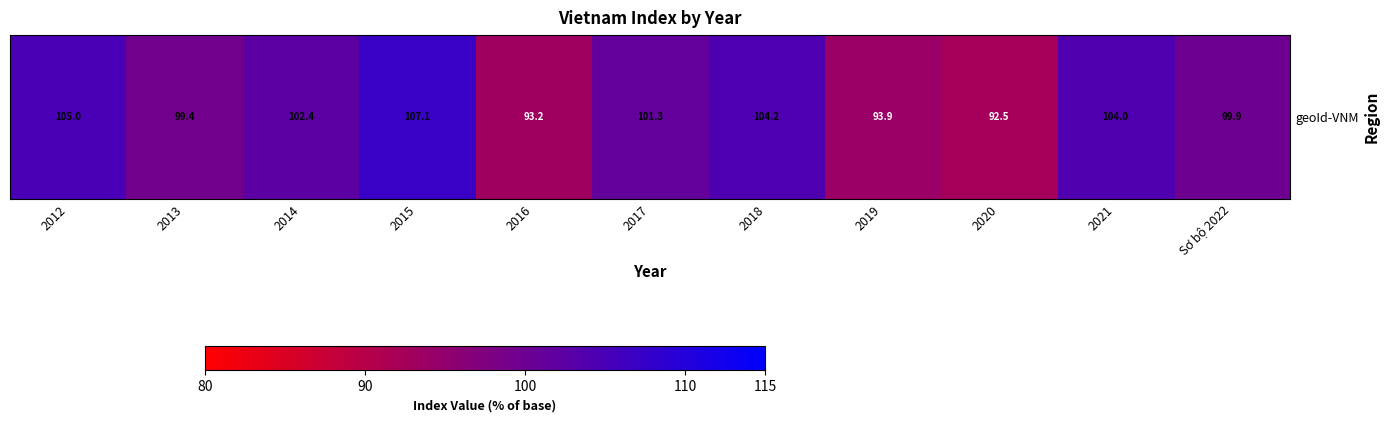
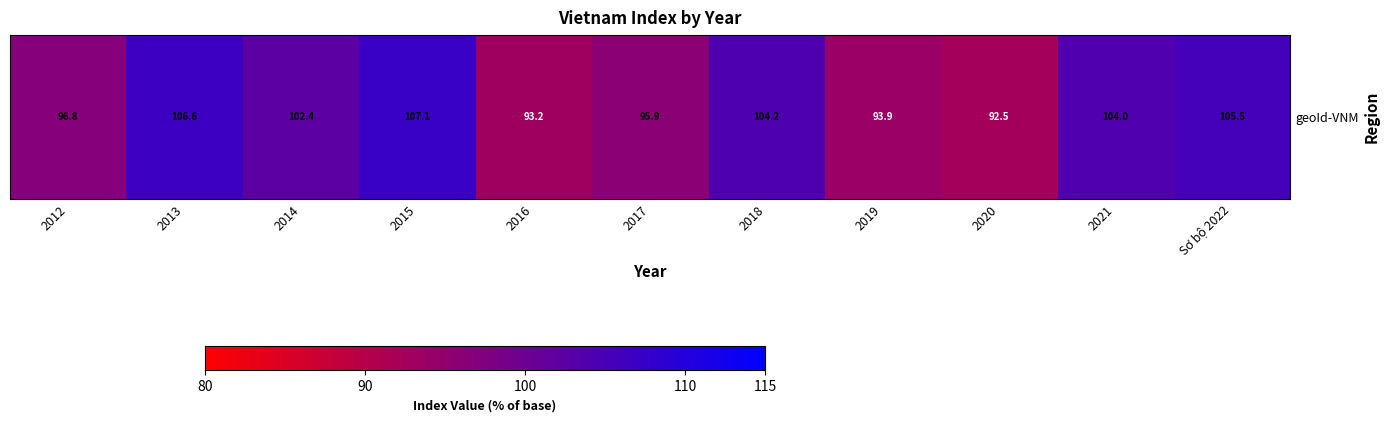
geoId-VNM, 2012: 105.0 -> 96.8
geoId-VNM, 2013: 99.4 -> 106.6
geoId-VNM, 2017: 101.3 -> 95.9
geoId-VNM, Sơ bộ 2022: 99.9 -> 105.5
